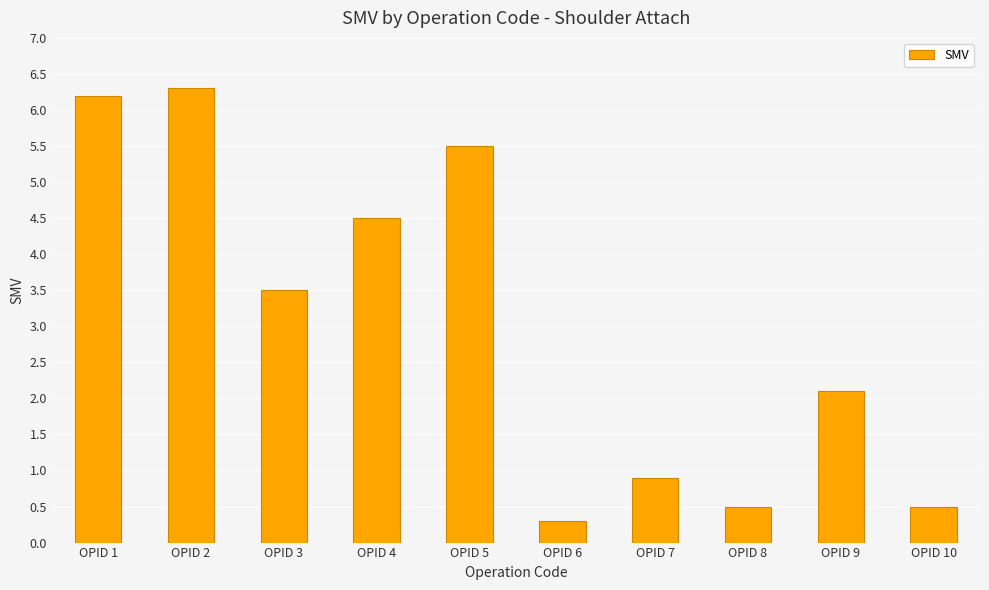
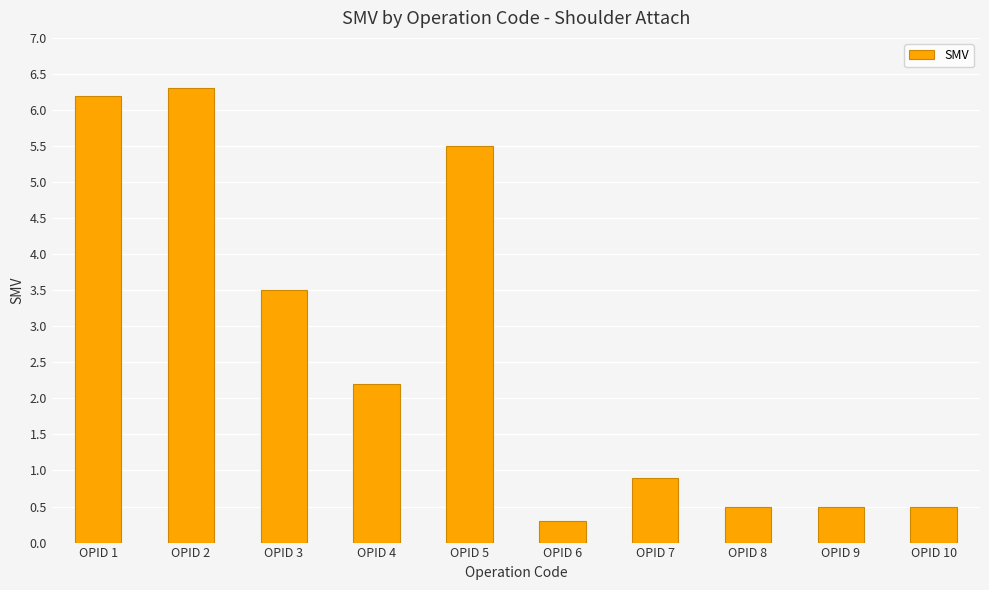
OPID 4: 4.5 -> 2.2
OPID 9: 2.1 -> 0.5
